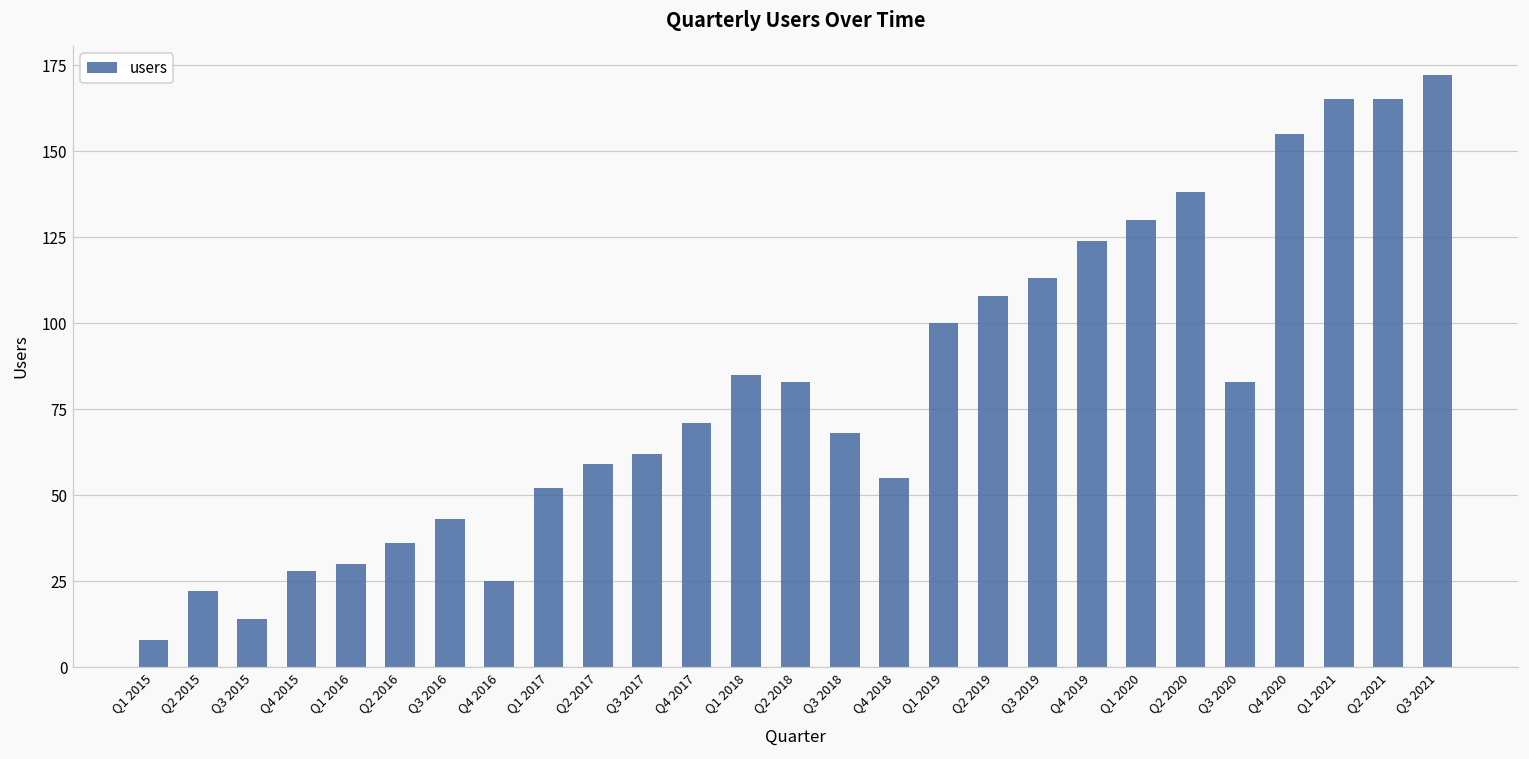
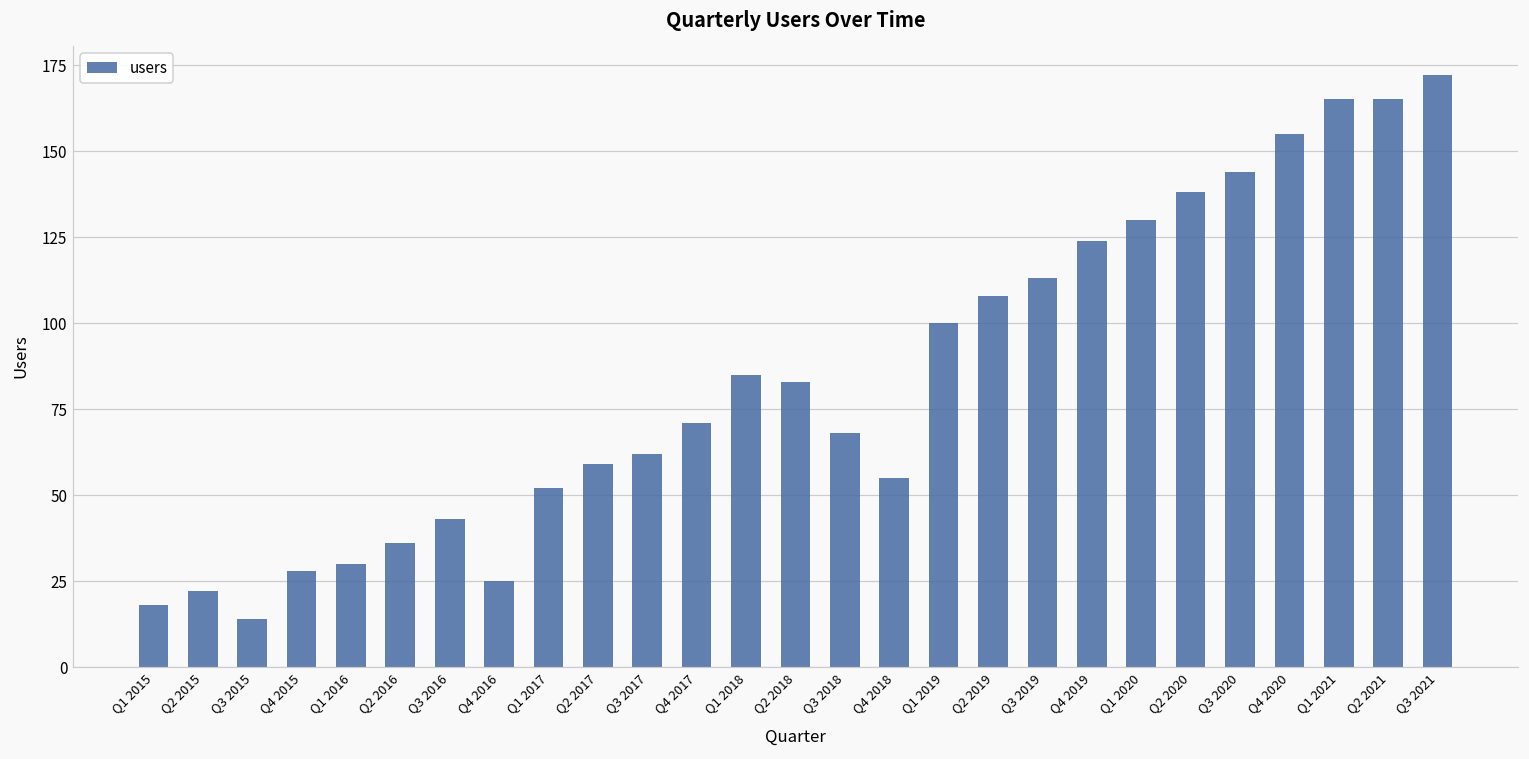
Q1 2015: 8 -> 18
Q3 2020: 83 -> 144
